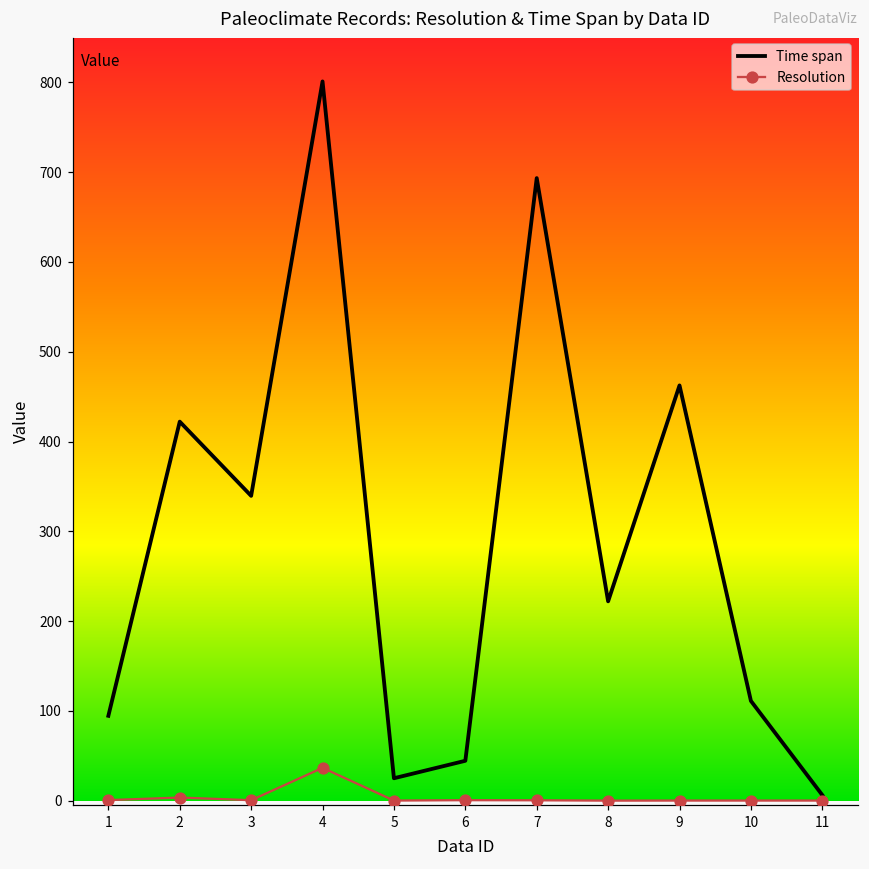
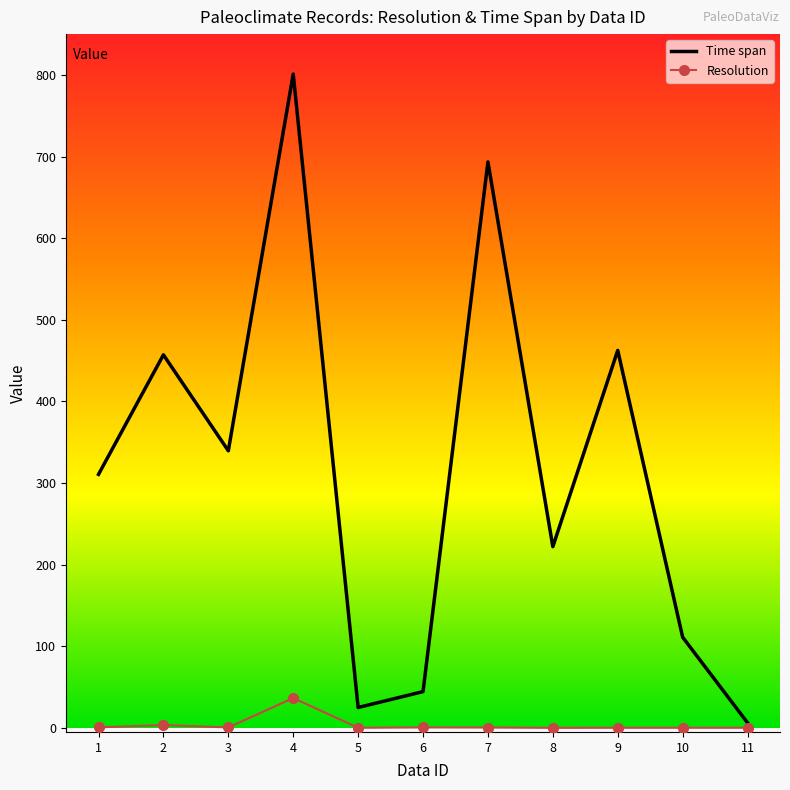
Time span, 1: 90 -> 310
Time span, 2: 420 -> 460
